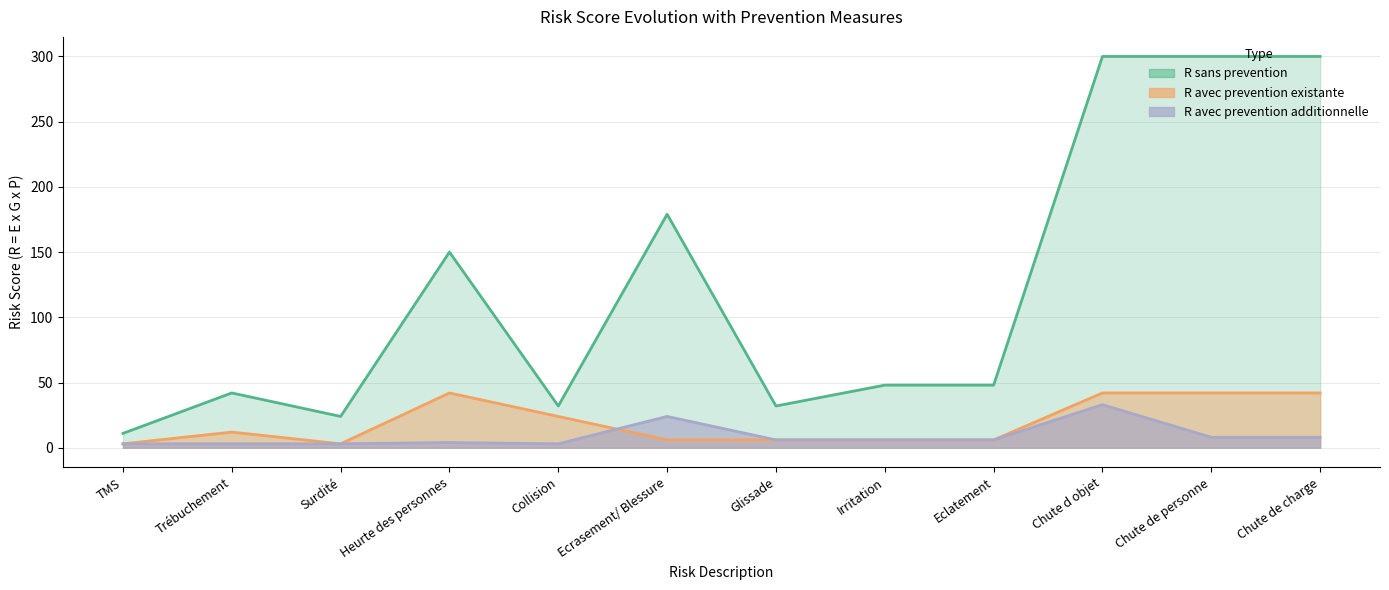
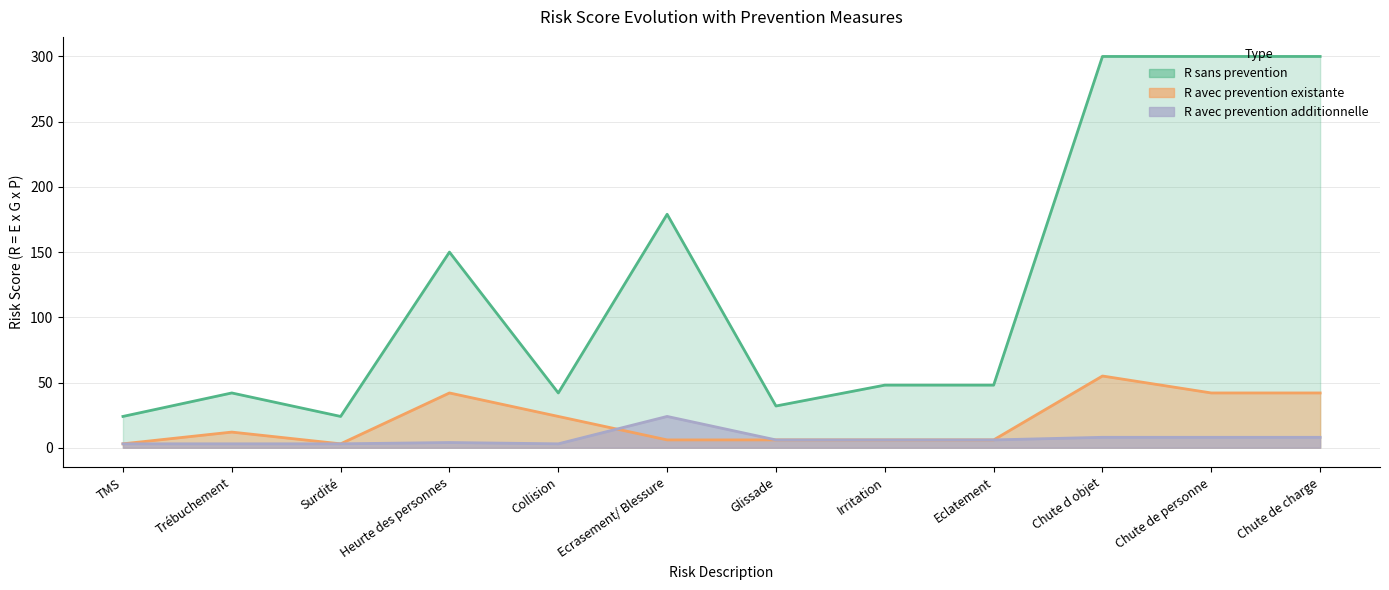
R sans prevention, TMS: 11 -> 24
R sans prevention, Collision: 32 -> 42
R avec prevention existante, Chute d objet: 42 -> 55
R avec prevention additionnelle, Chute d objet: 33 -> 8
